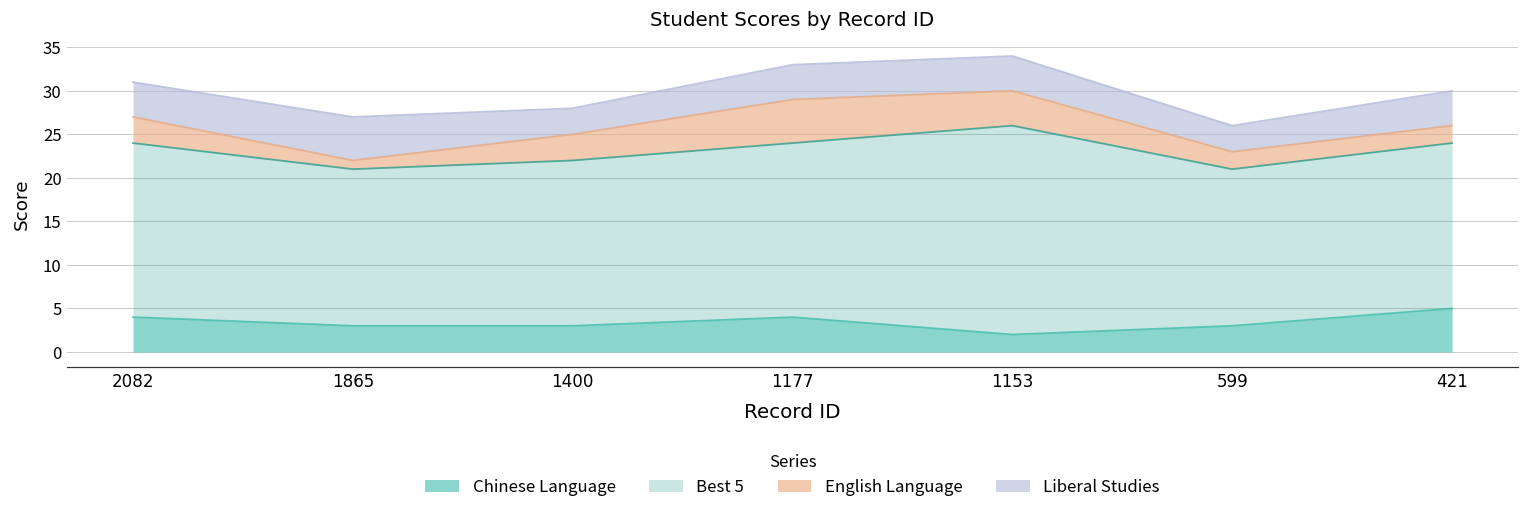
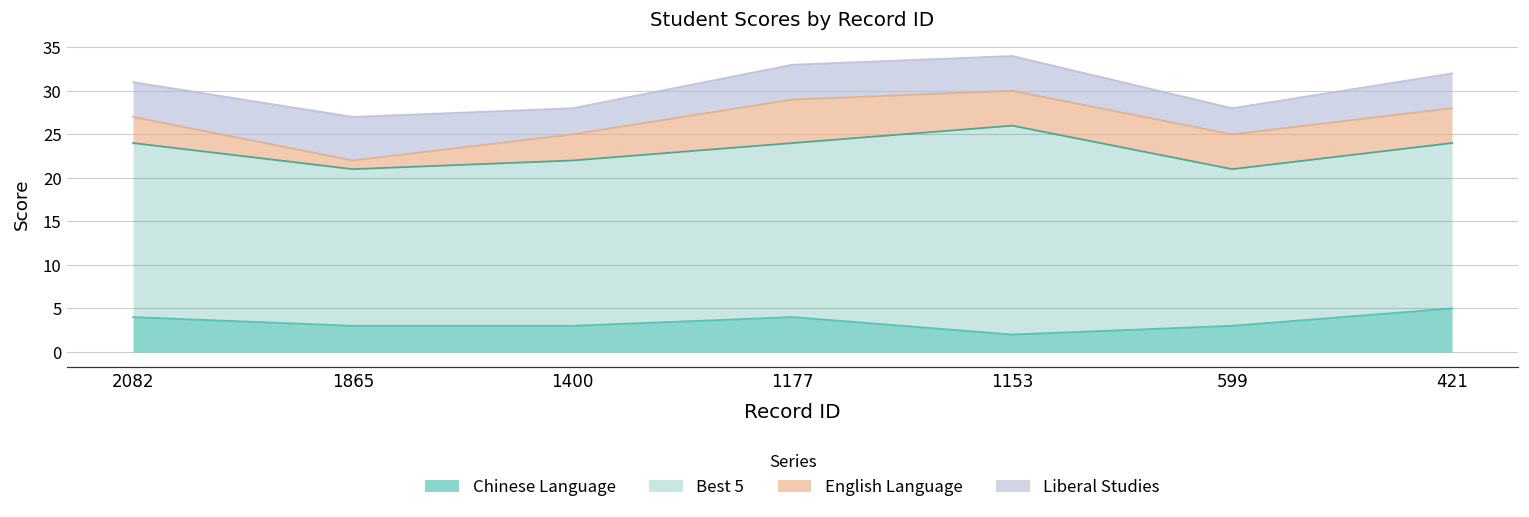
English Language, 599: 2 -> 4
English Language, 421: 2 -> 4
